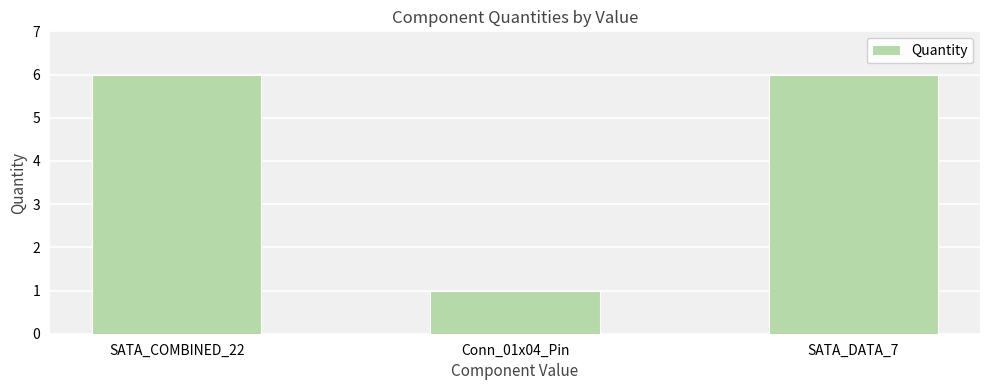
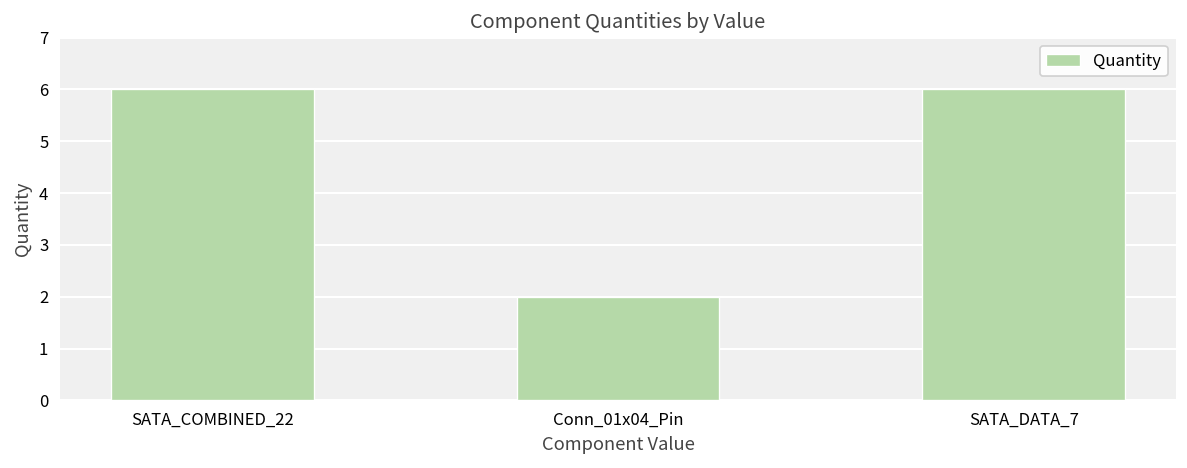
Conn_01x04_Pin: 1 -> 2
